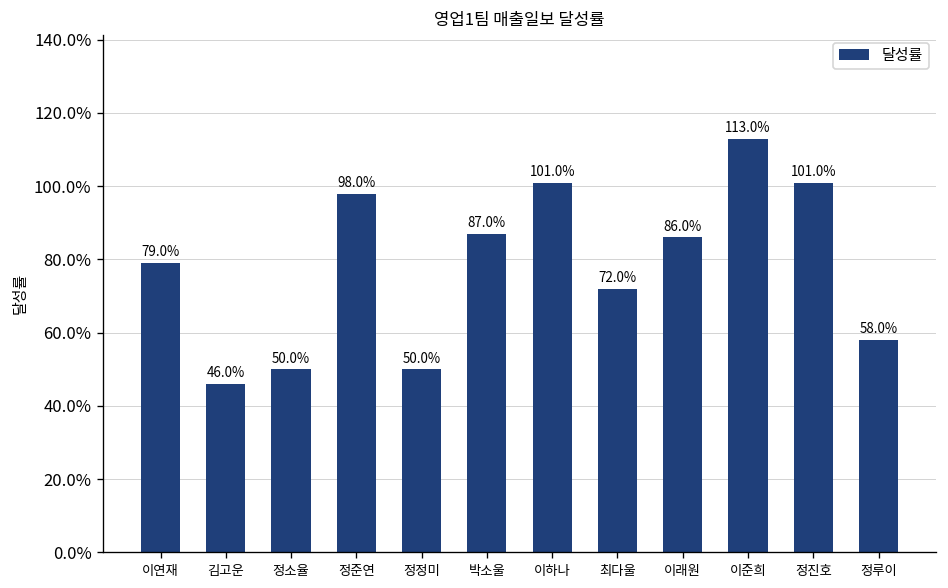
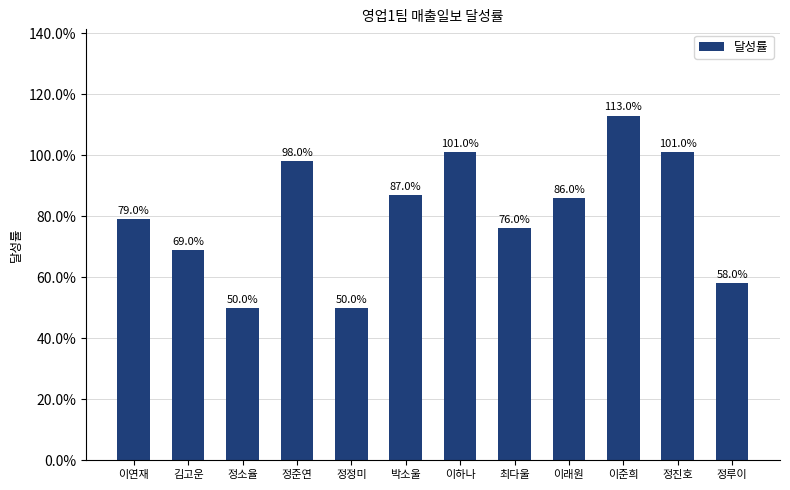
김고운: 46.0% -> 69.0%
최다울: 72.0% -> 76.0%
